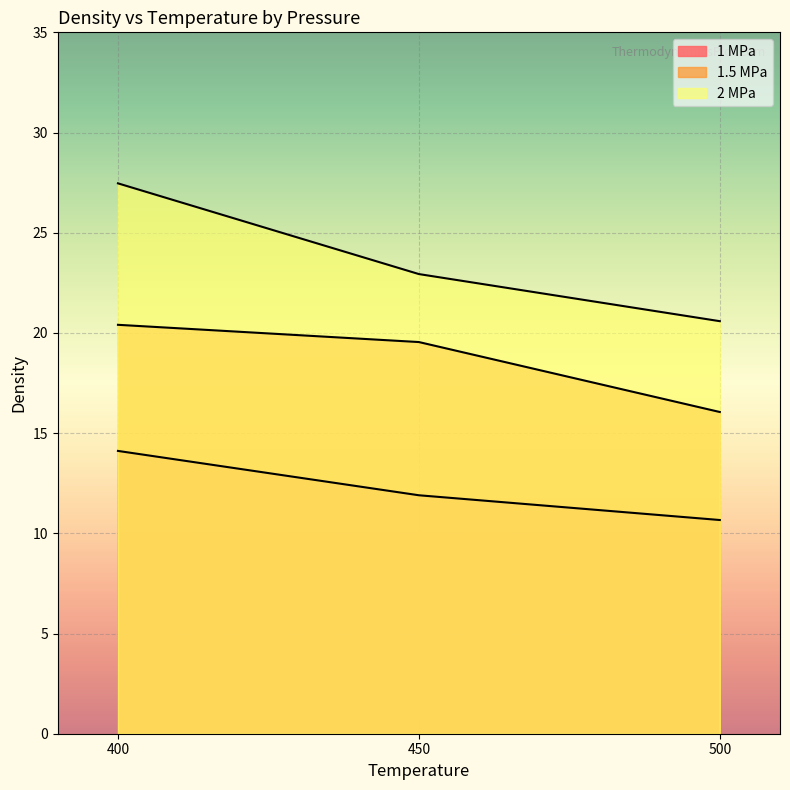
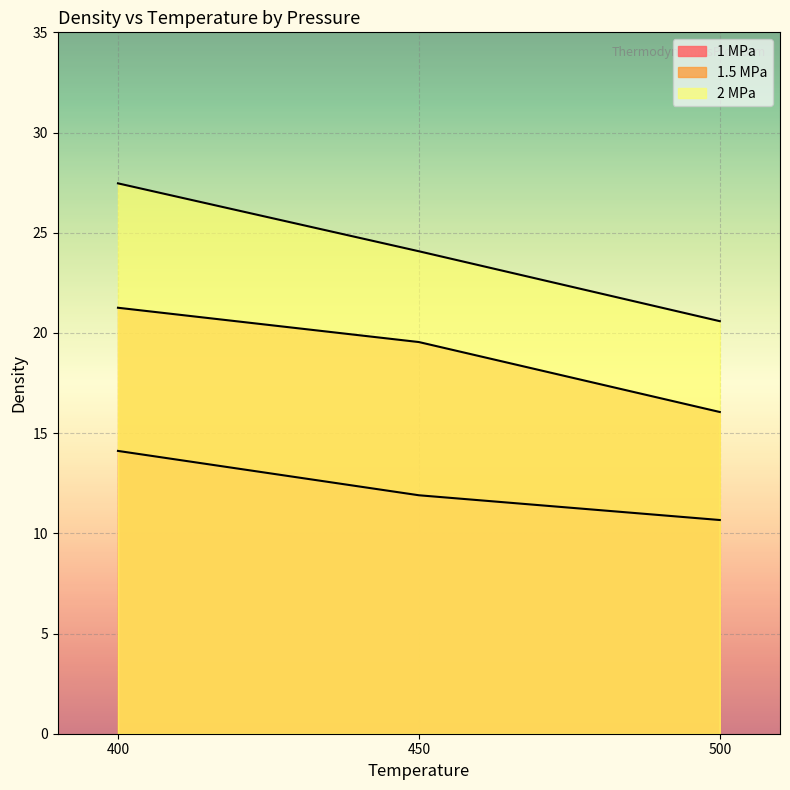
1.5 MPa, 400: 20.4 -> 21.3
2 MPa, 450: 22.9 -> 24.1
